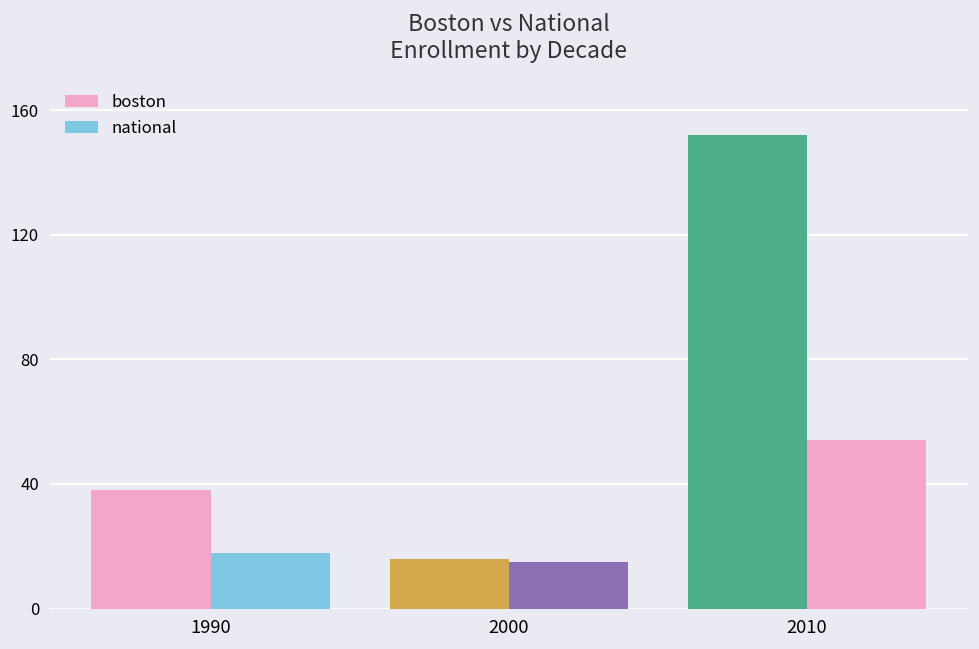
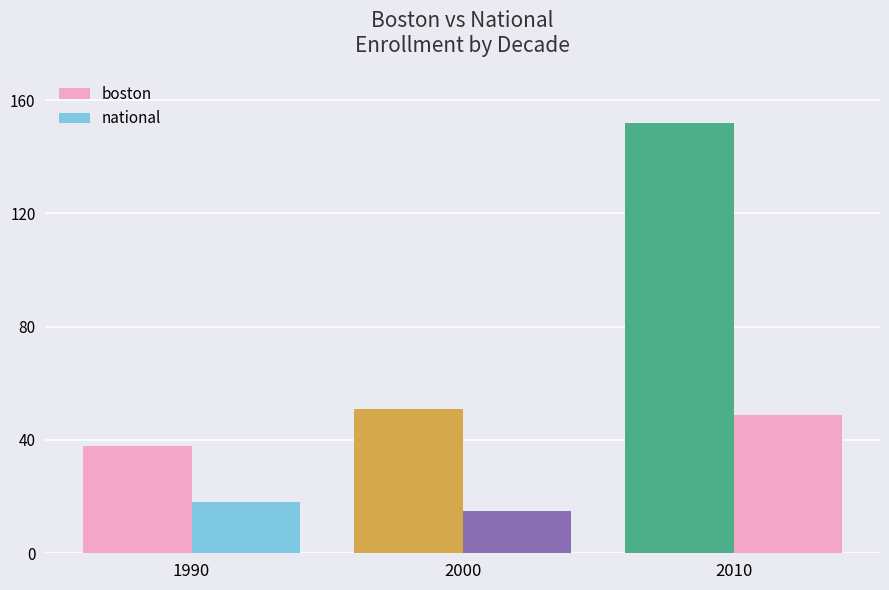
boston, 2000: 16 -> 51
national, 2010: 54 -> 49
